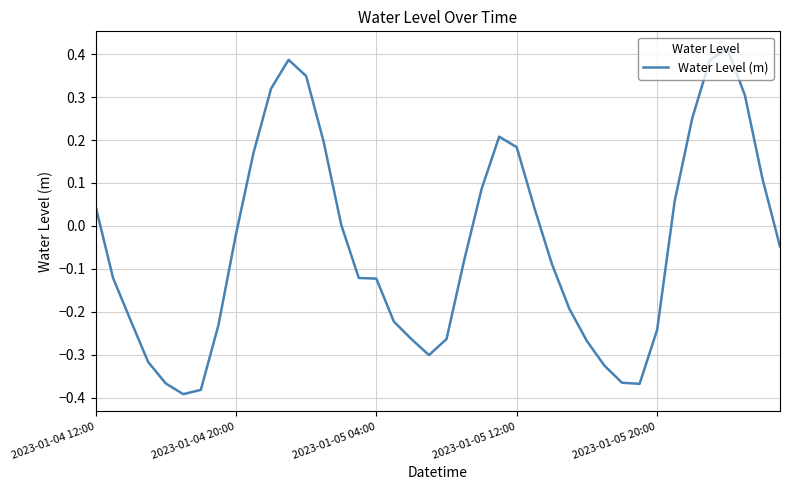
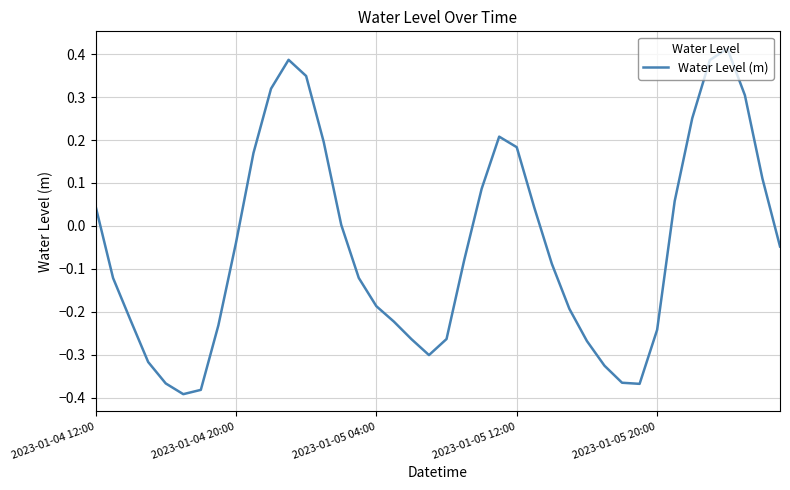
2023-01-04 20:00: -0.02 -> -0.04
2023-01-05 04:00: -0.12 -> -0.19
